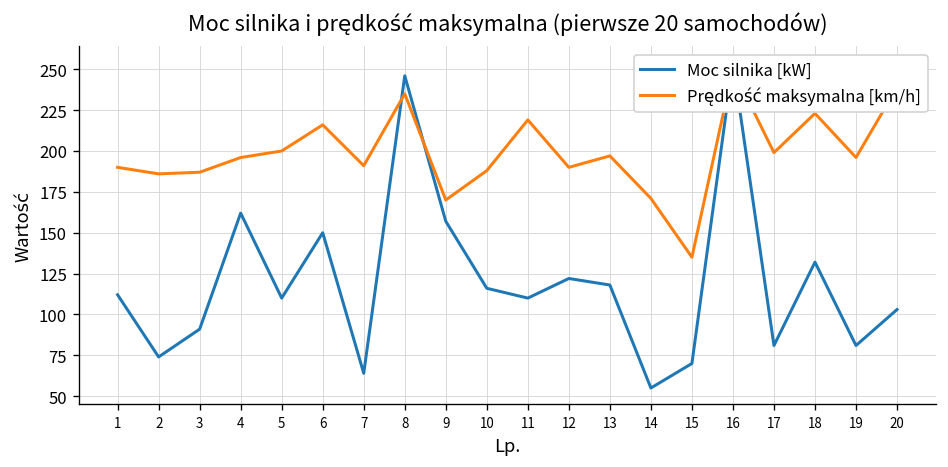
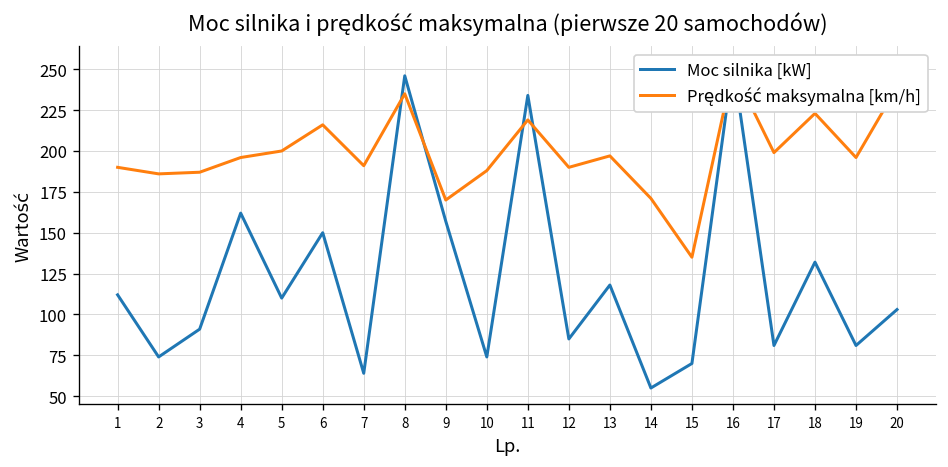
Moc silnika [kW], 10: 116 -> 74
Moc silnika [kW], 11: 110 -> 234
Moc silnika [kW], 12: 122 -> 85
